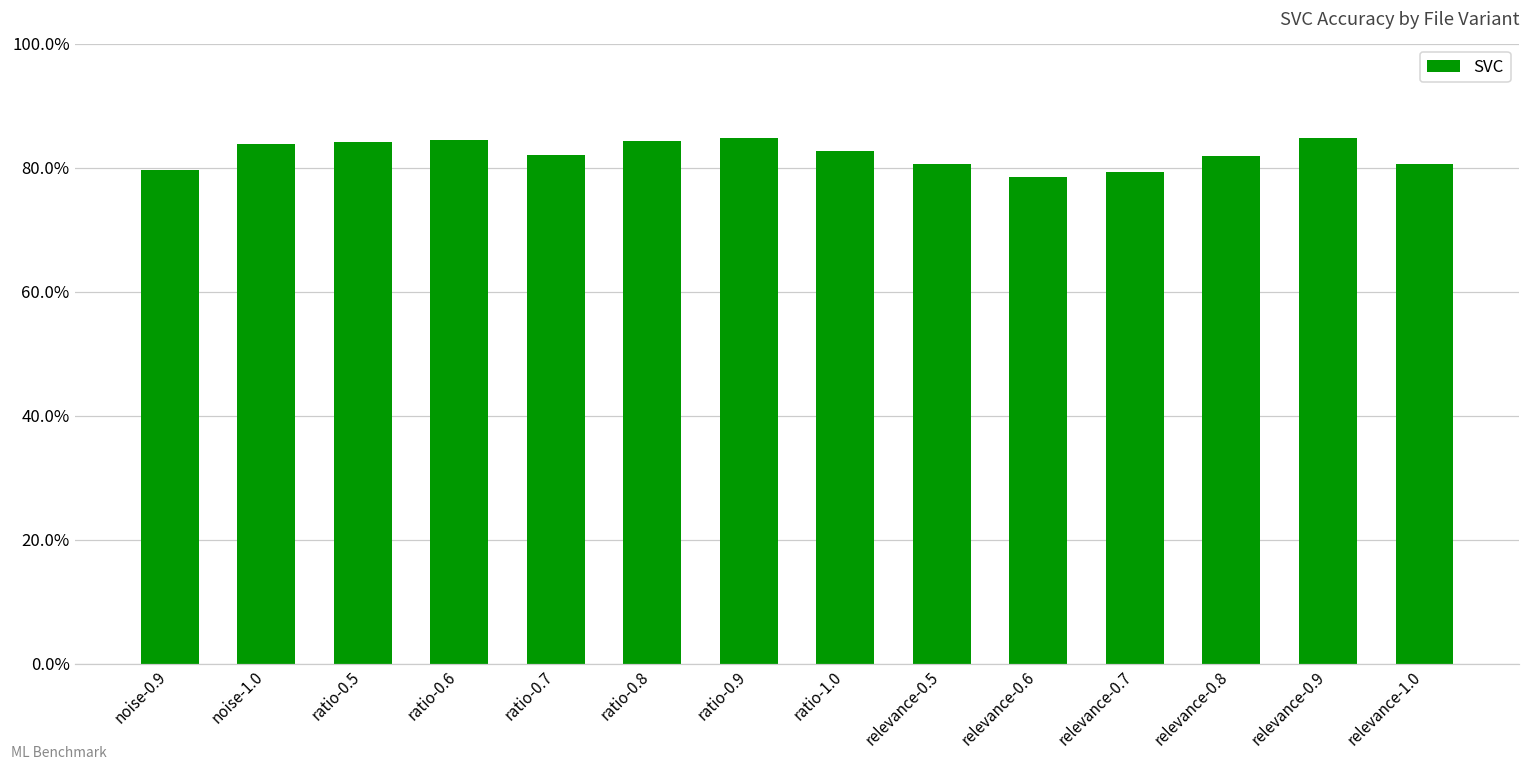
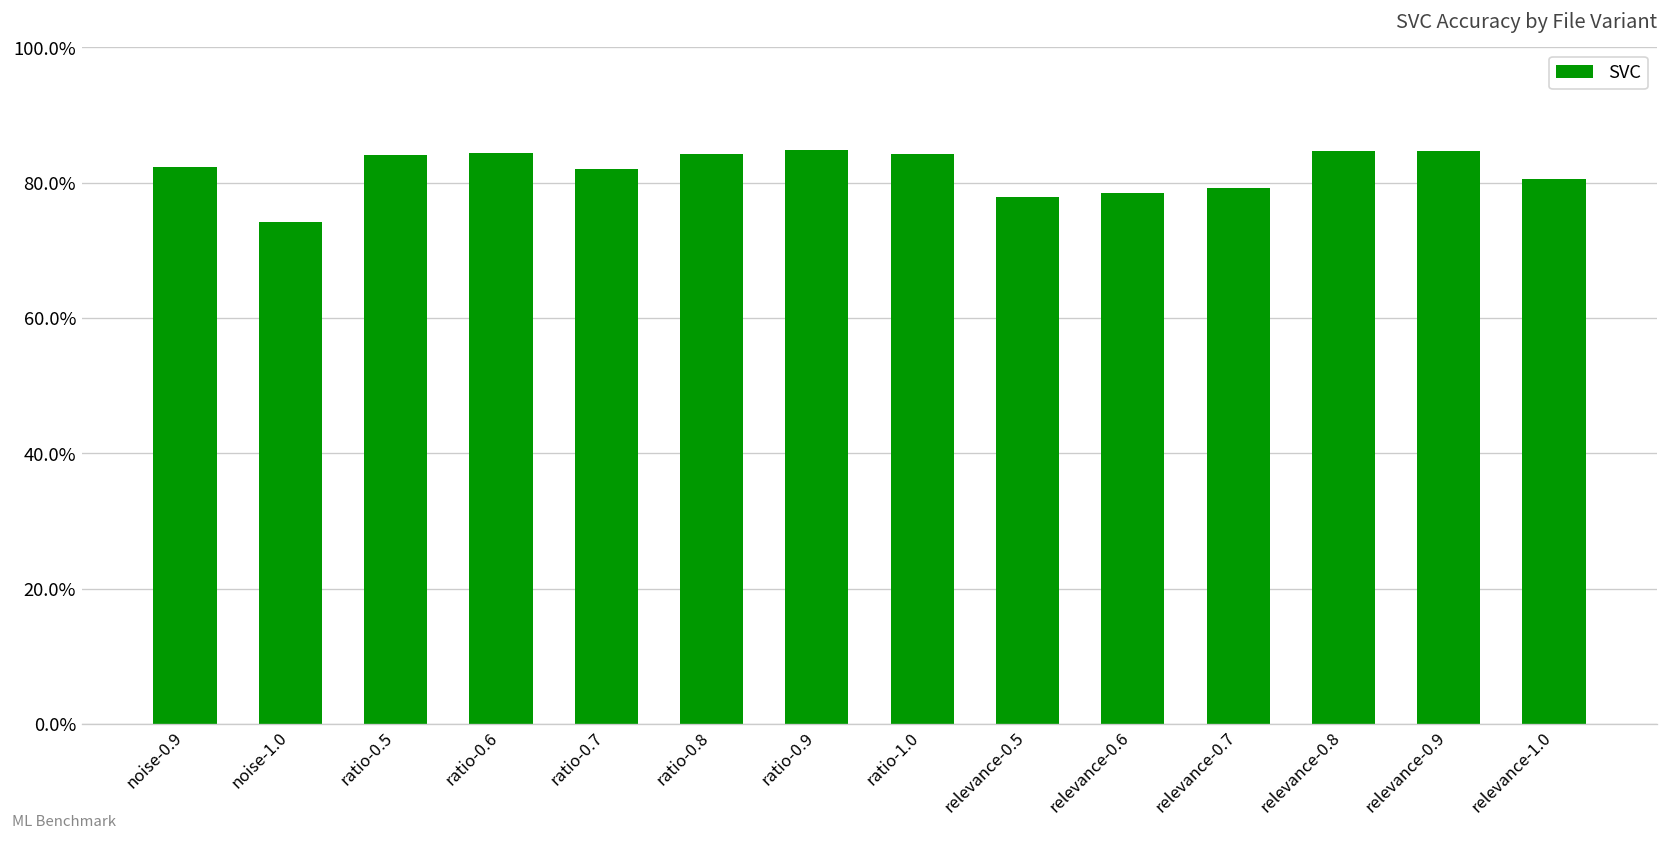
noise-0.9: 80% -> 82%
noise-1.0: 84% -> 74%
ratio-1.0: 83% -> 84%
relevance-0.5: 81% -> 78%
relevance-0.8: 82% -> 85%
